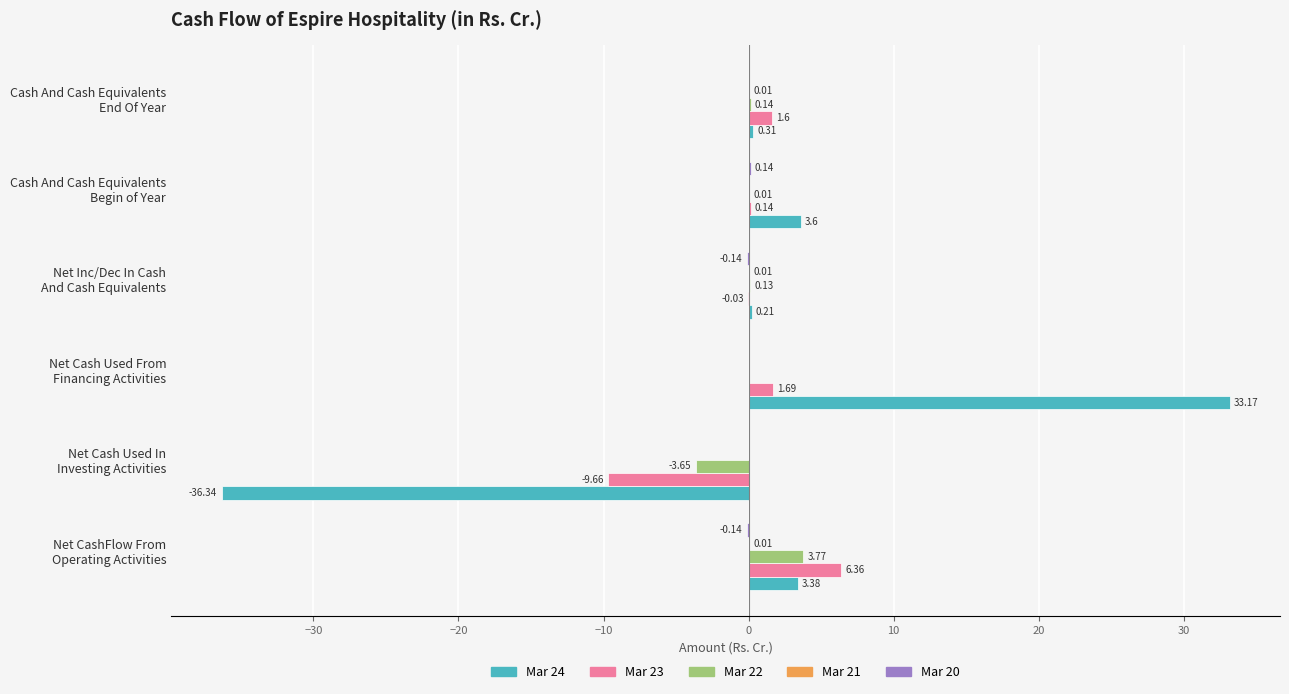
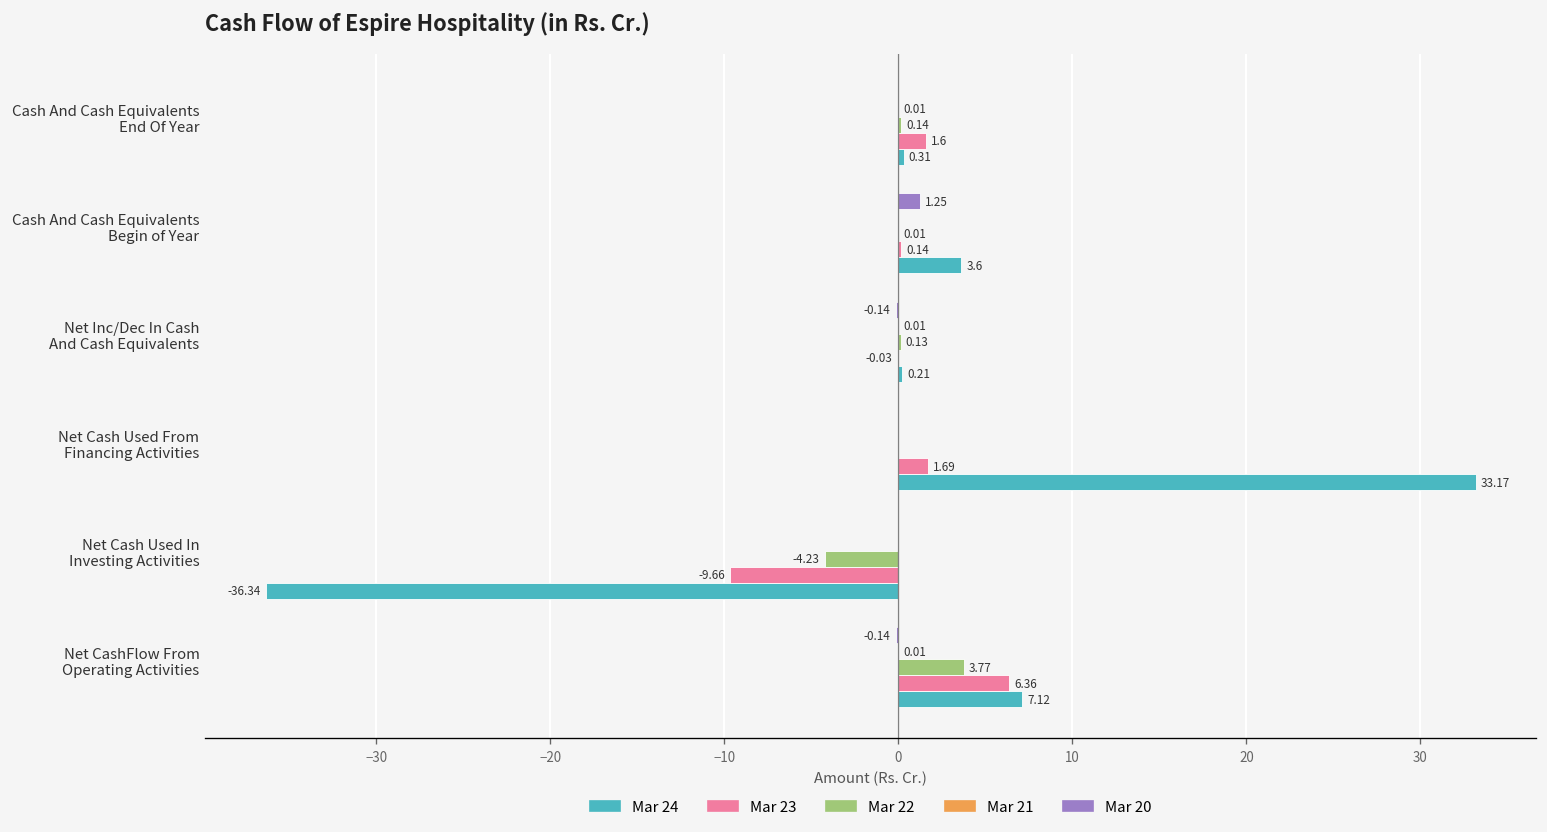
Mar 20, Cash And Cash Equivalents Begin of Year: 0.14 -> 1.25
Mar 22, Net Cash Used In Investing Activities: -3.65 -> -4.23
Mar 24, Net CashFlow From Operating Activities: 3.38 -> 7.12
